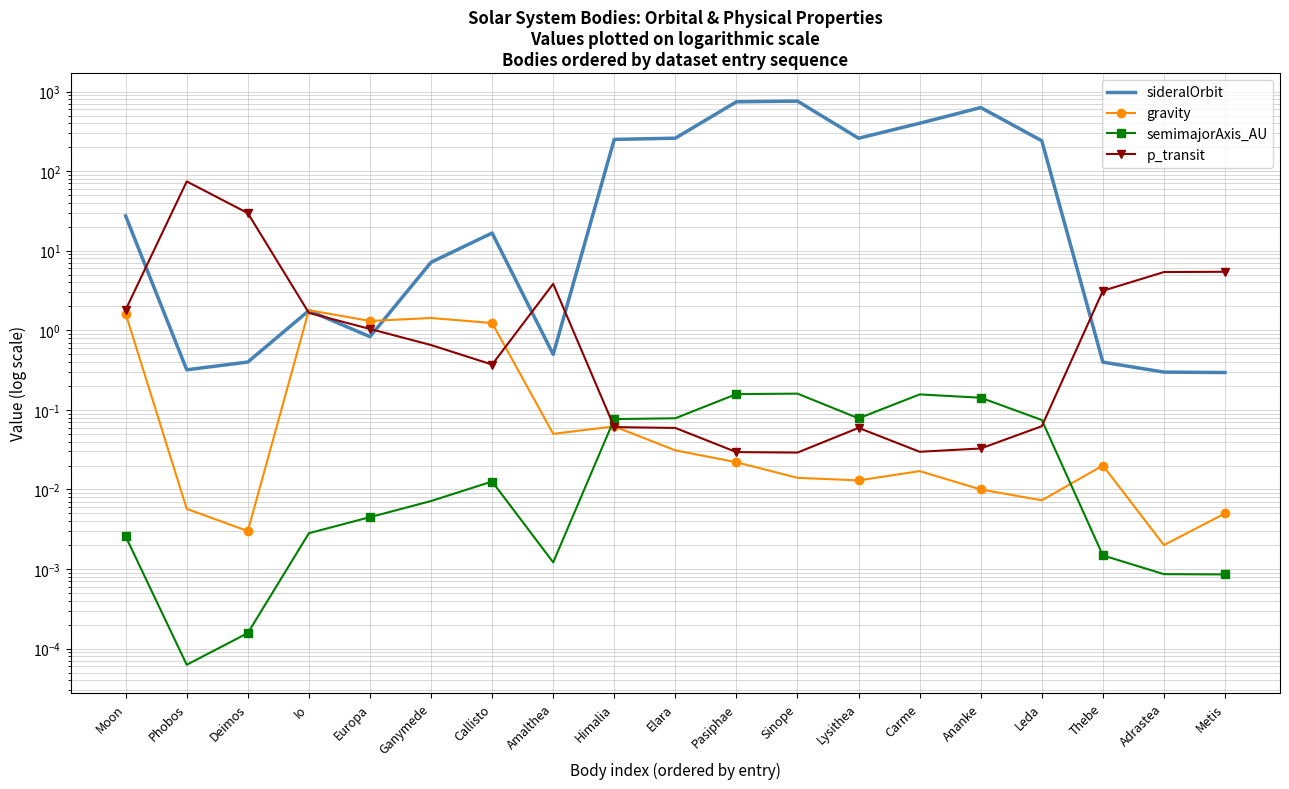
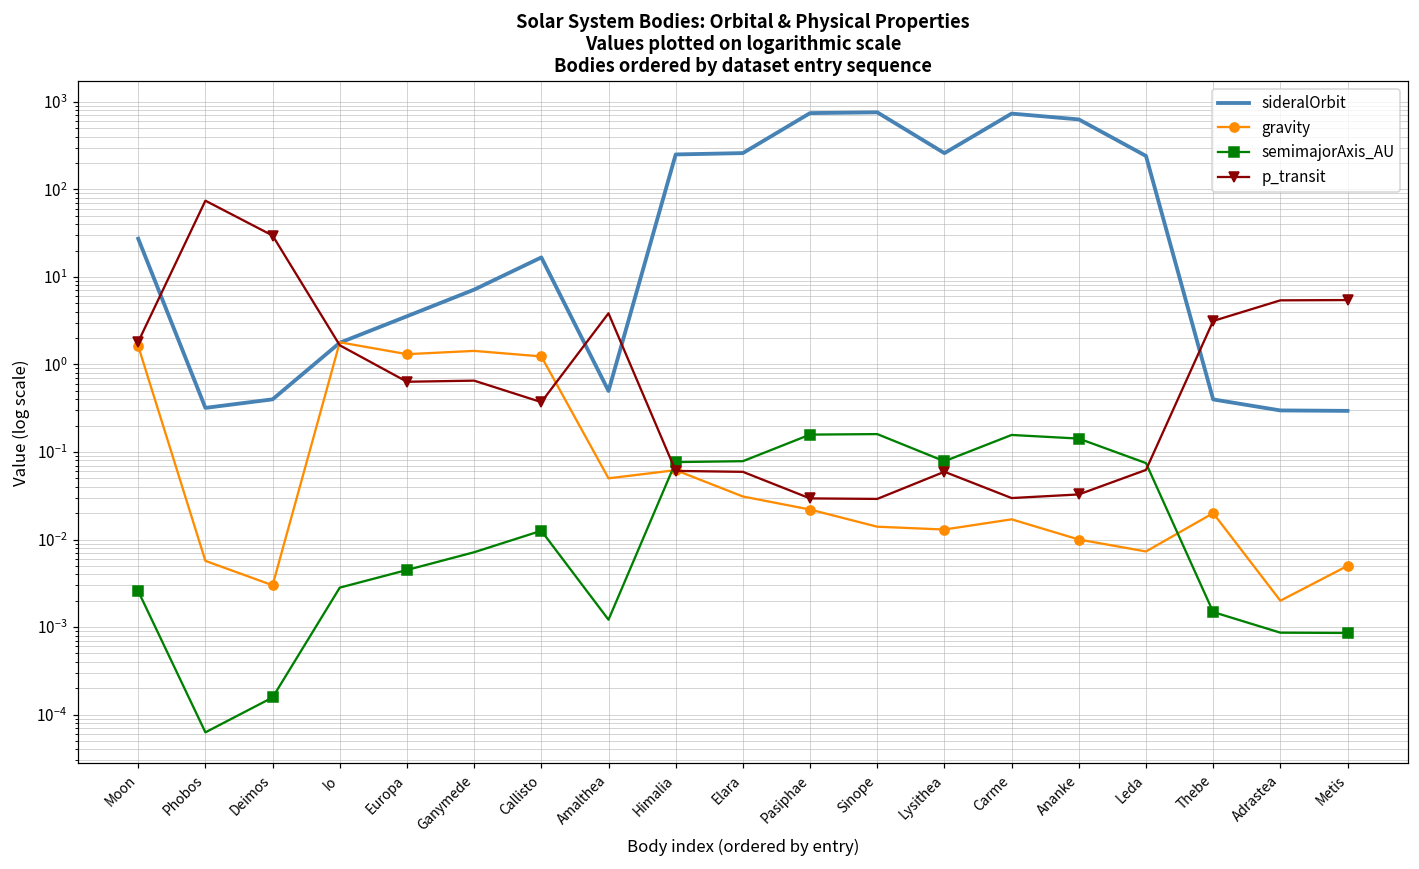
sideralOrbit, Europa: 0.8 -> 4
p_transit, Europa: 1.0 -> 0.6
sideralOrbit, Carme: 400 -> 700
